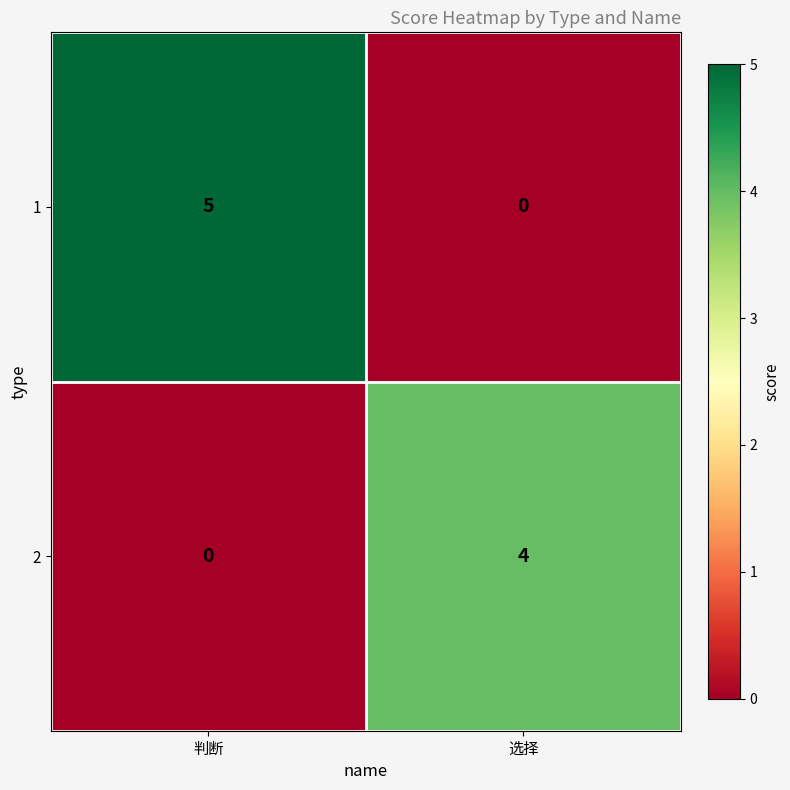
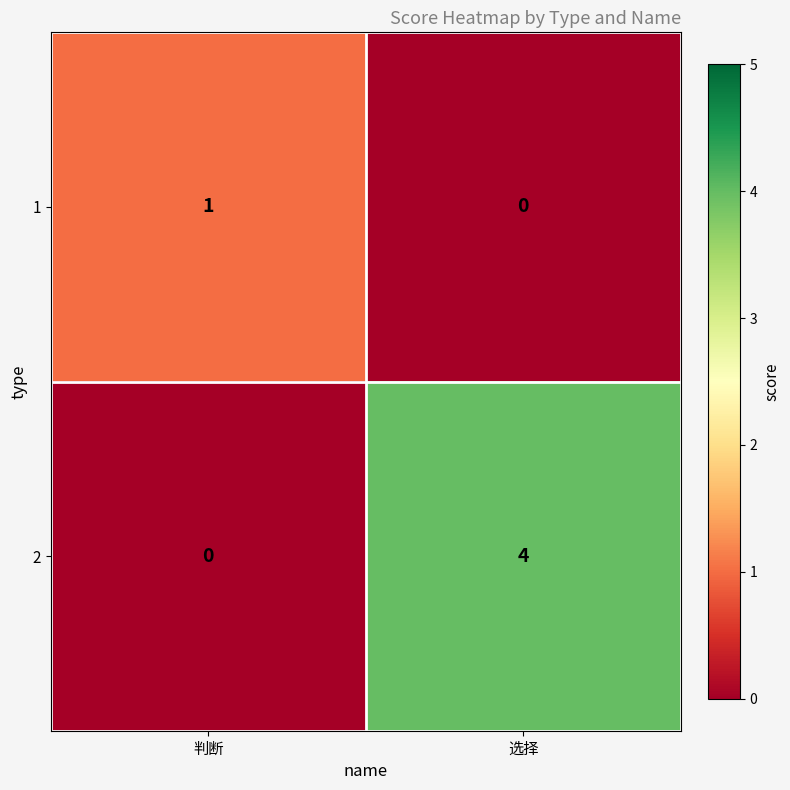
1, 判断: 5 -> 1
